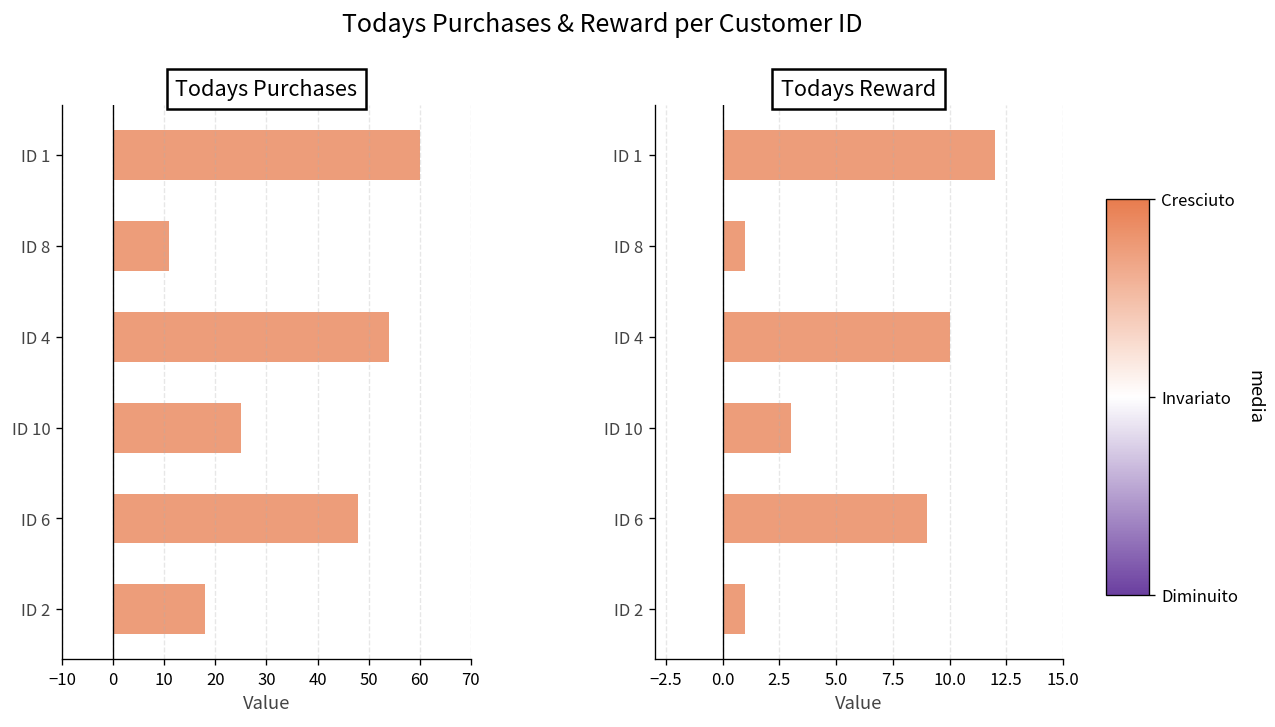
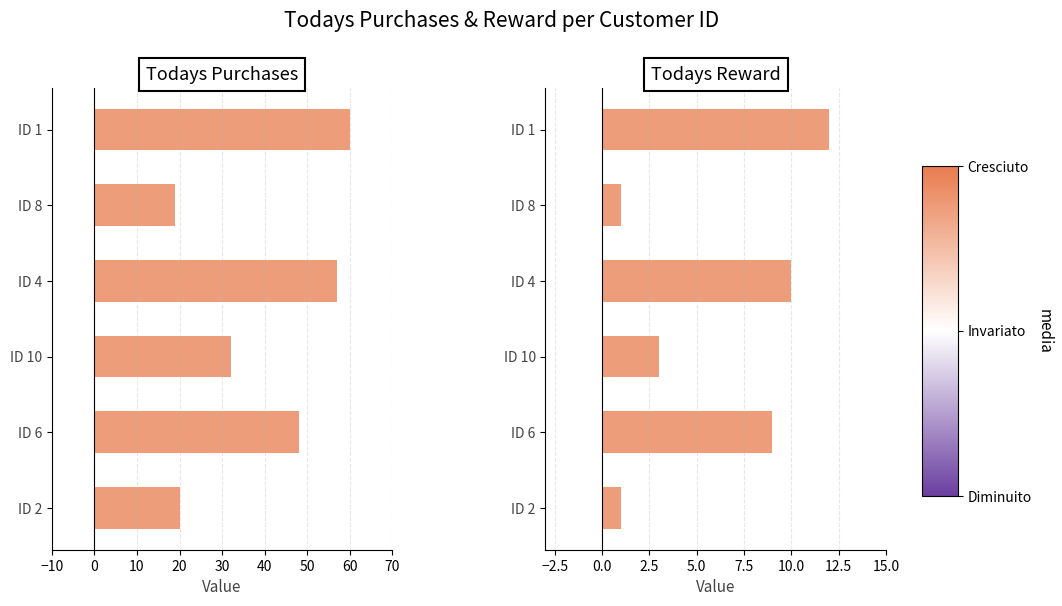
Todays Purchases, ID 8: 11 -> 19
Todays Purchases, ID 4: 54 -> 57
Todays Purchases, ID 10: 25 -> 32
Todays Purchases, ID 2: 18 -> 20
